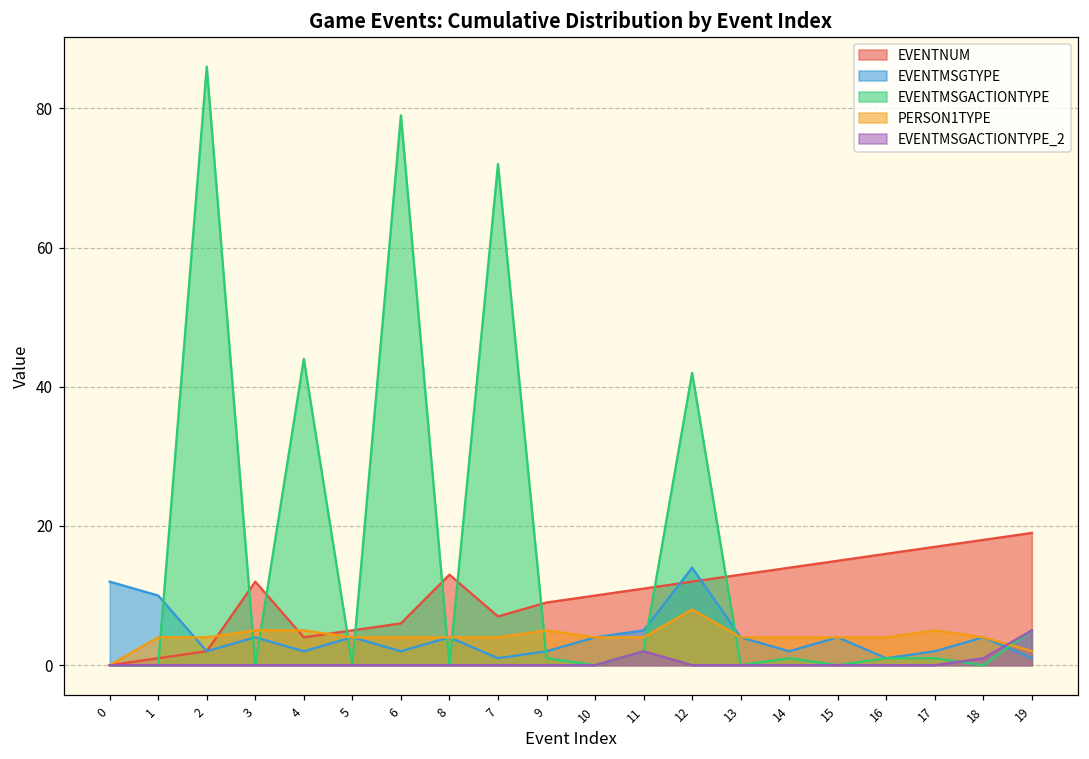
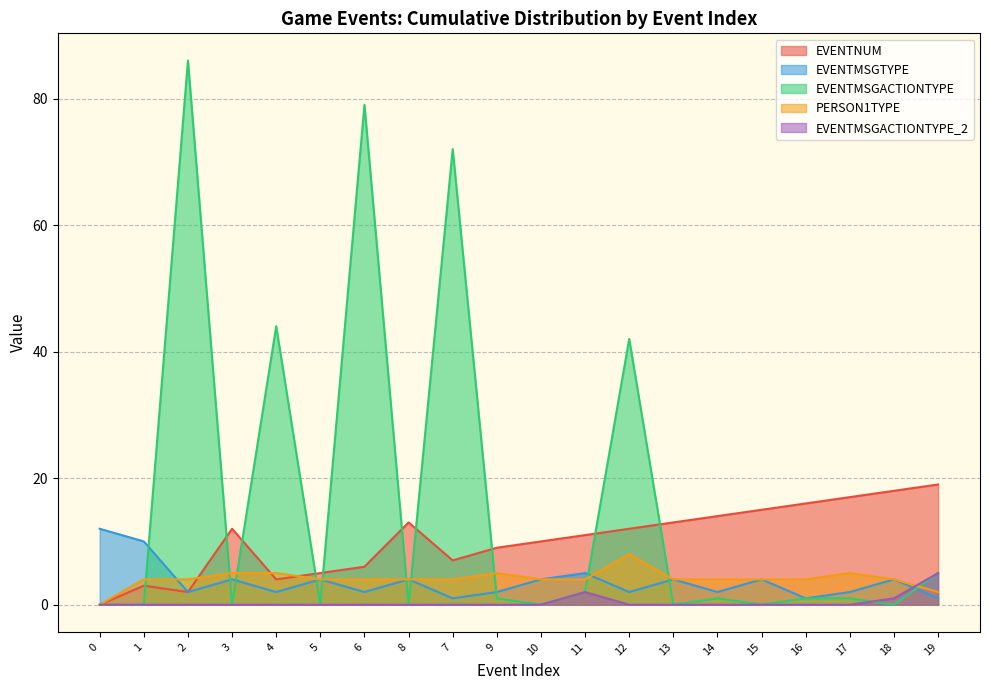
EVENTNUM, 1: 1 -> 3
EVENTMSGTYPE, 12: 14 -> 2
